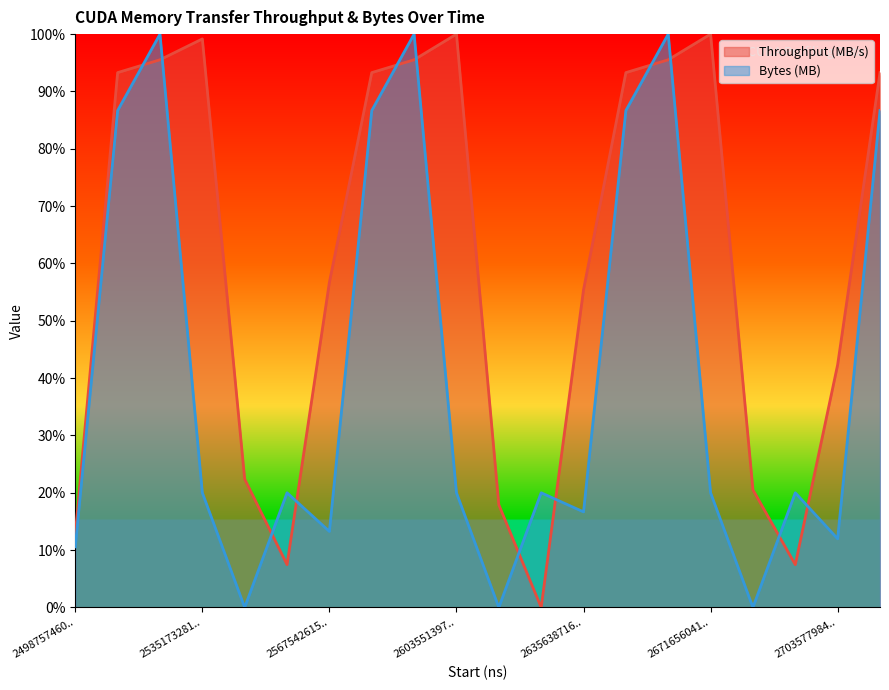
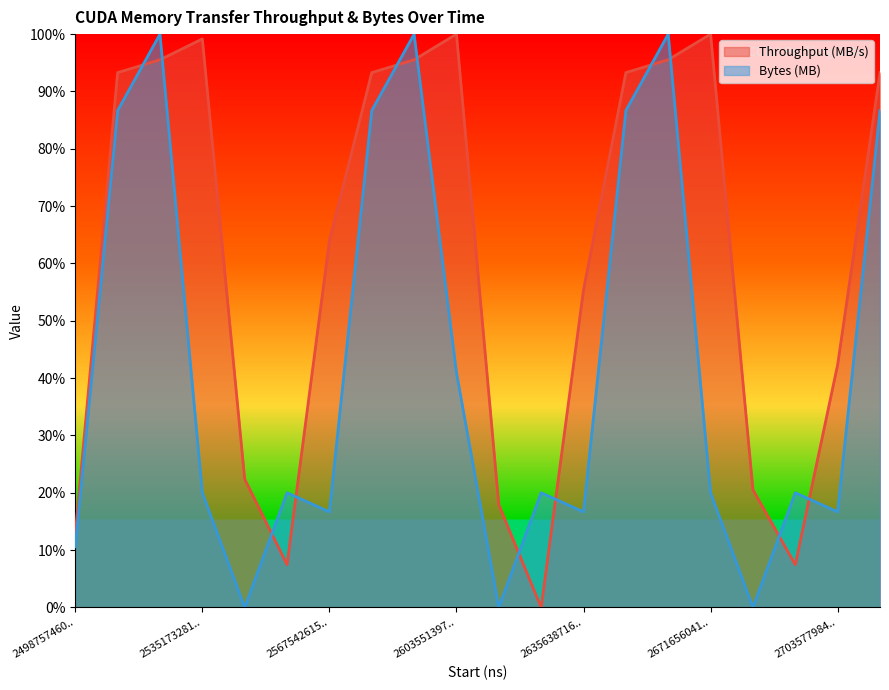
Throughput (MB/s), 2567542615..: 57% -> 64%
Bytes (MB), 2567542615..: 13% -> 17%
Bytes (MB), 2603551397..: 20% -> 41%
Bytes (MB), 2703577984..: 12% -> 17%
